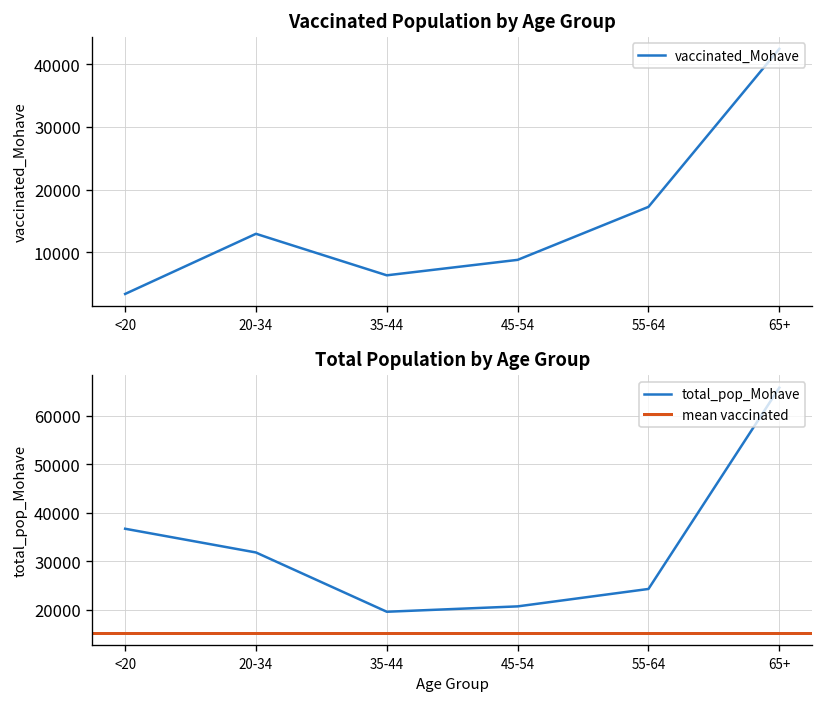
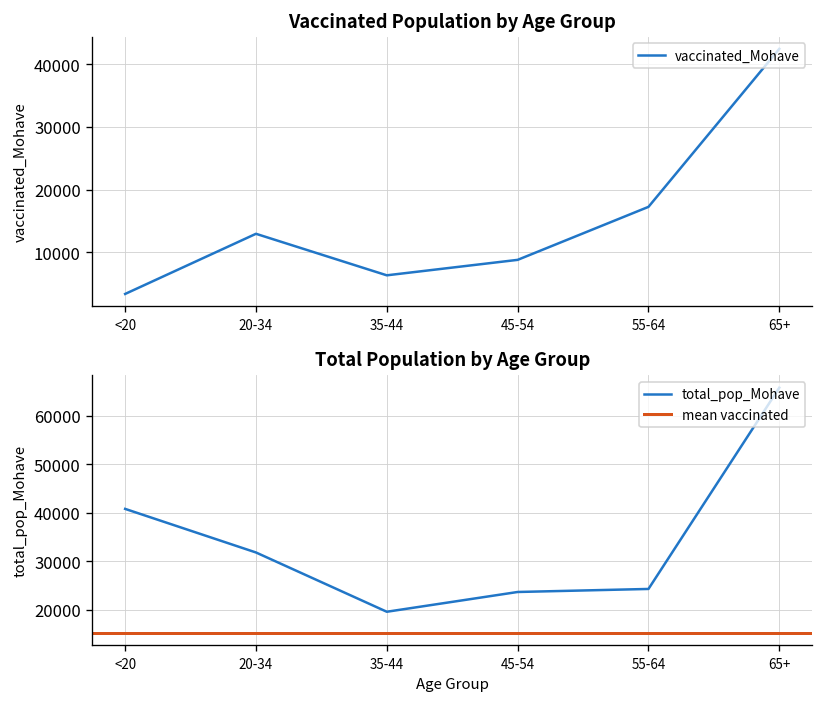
Total Population by Age Group, <20: 37000 -> 41000
Total Population by Age Group, 45-54: 21000 -> 24000
